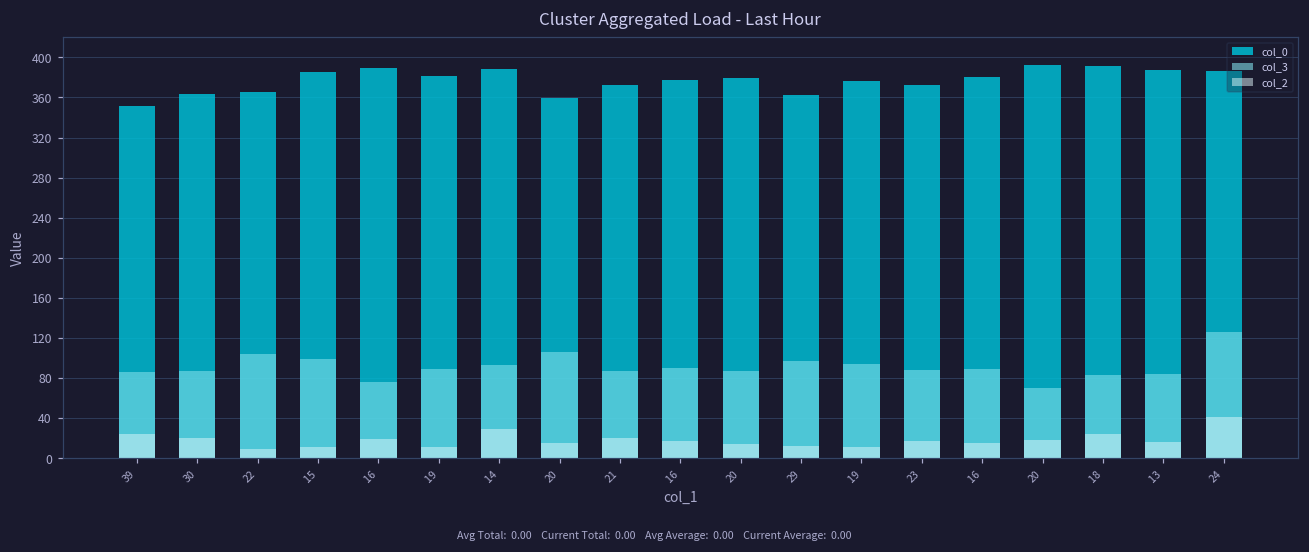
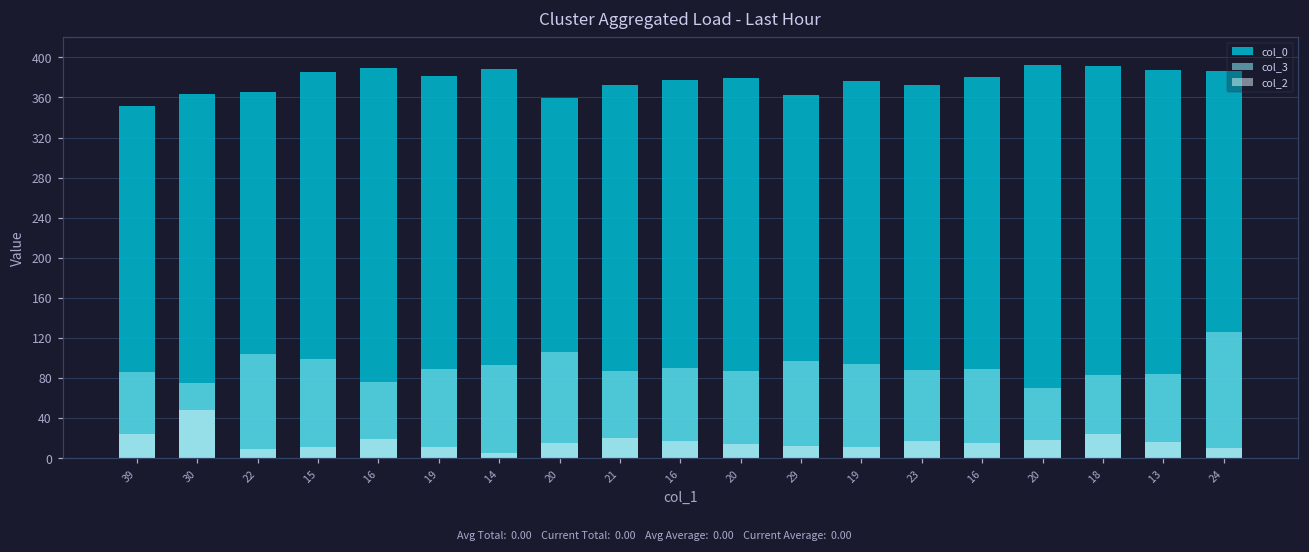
col_3, 30: 90 -> 80
col_2, 30: 20 -> 50
col_2, 14: 30 -> 10
col_2, 24: 40 -> 10
